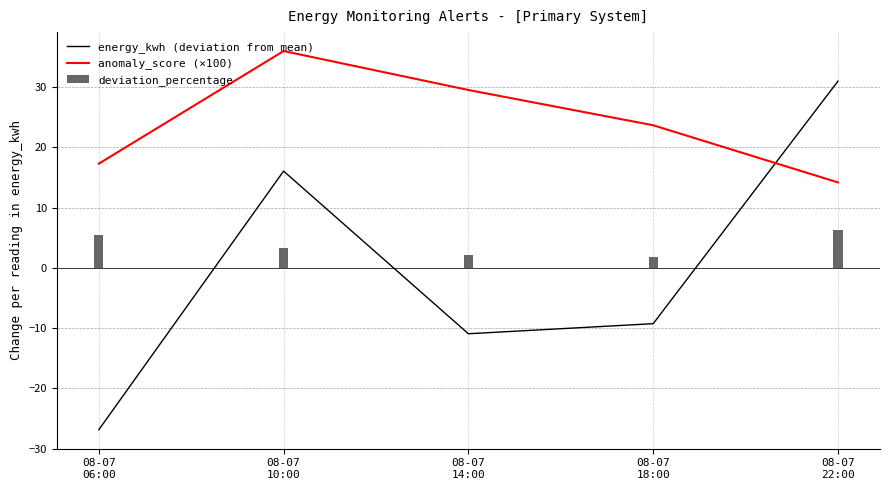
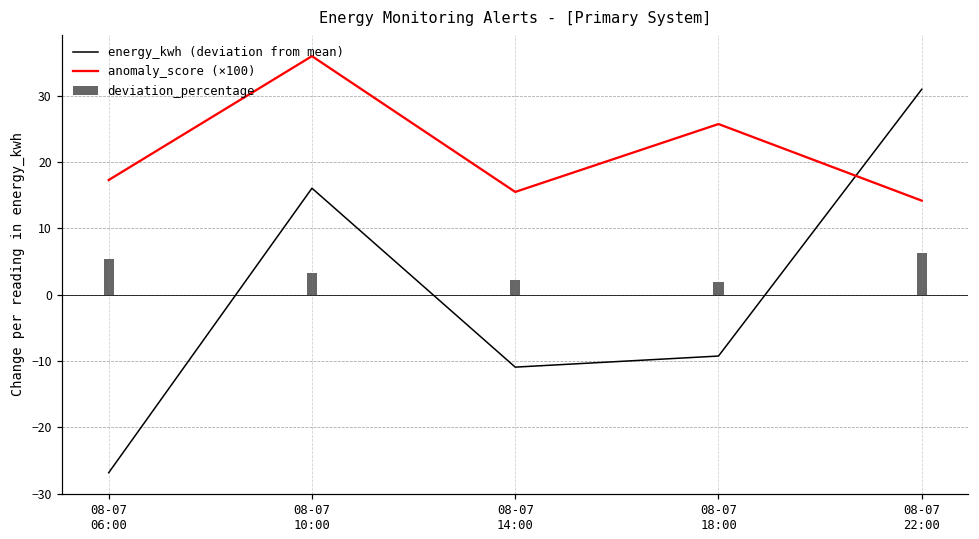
anomaly_score (×100), 08-07 14:00: 30 -> 16
anomaly_score (×100), 08-07 18:00: 24 -> 26
